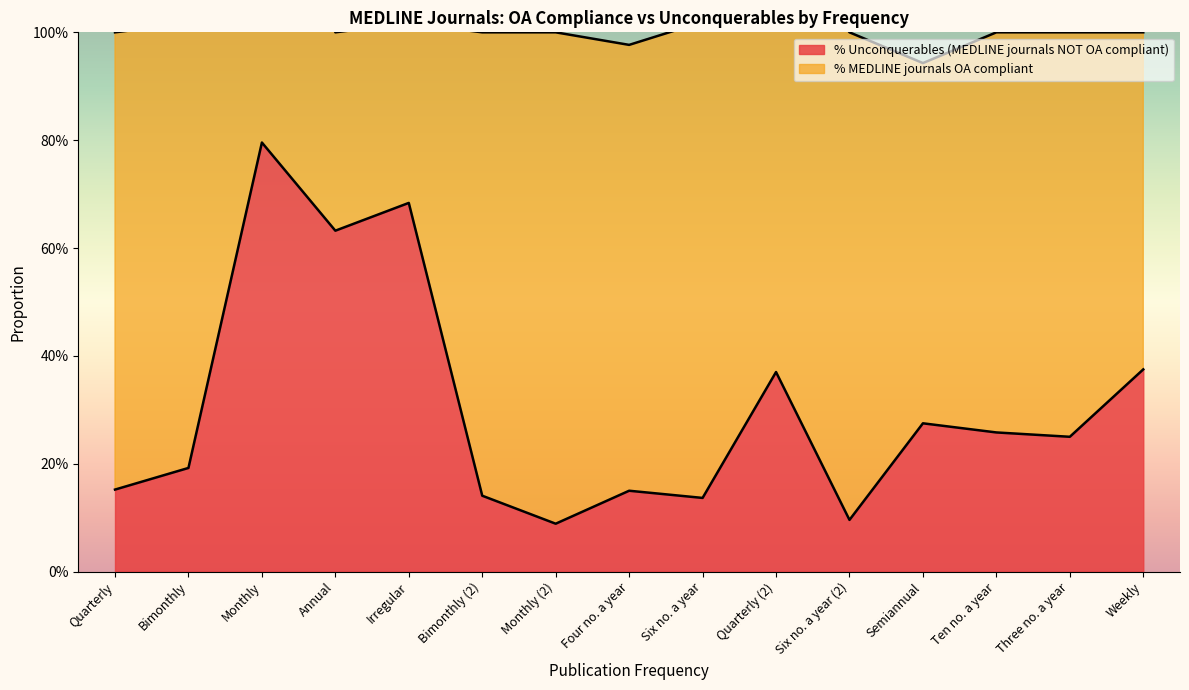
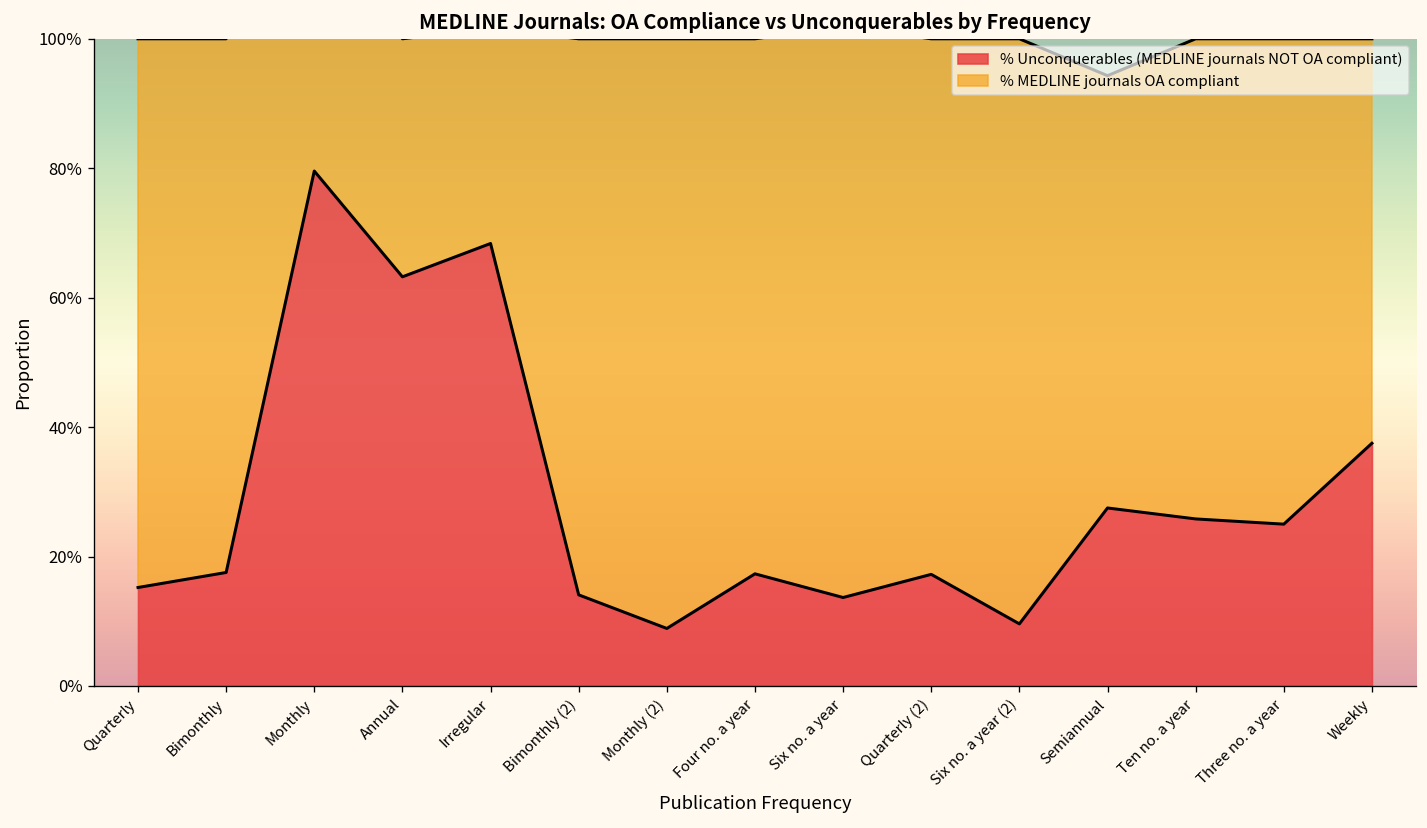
% Unconquerables (MEDLINE journals NOT OA compliant), Bimonthly: 19% -> 18%
% Unconquerables (MEDLINE journals NOT OA compliant), Four no. a year: 15% -> 17%
% Unconquerables (MEDLINE journals NOT OA compliant), Quarterly (2): 37% -> 17%
